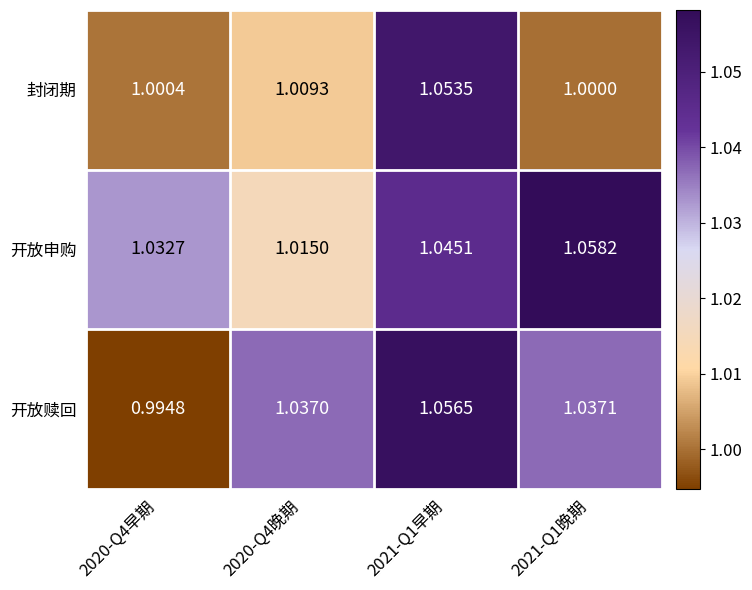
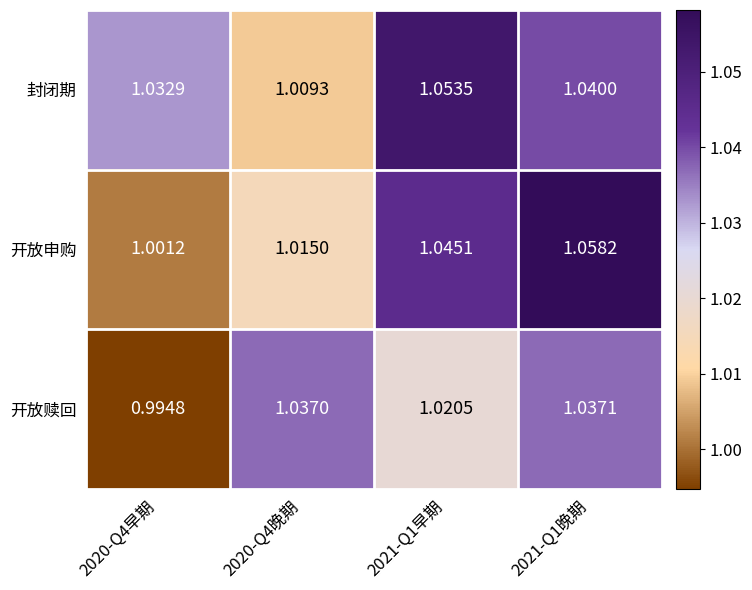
封闭期, 2020-Q4早期: 1.0004 -> 1.0329
封闭期, 2021-Q1晚期: 1.0000 -> 1.0400
开放申购, 2020-Q4早期: 1.0327 -> 1.0012
开放赎回, 2021-Q1早期: 1.0565 -> 1.0205
